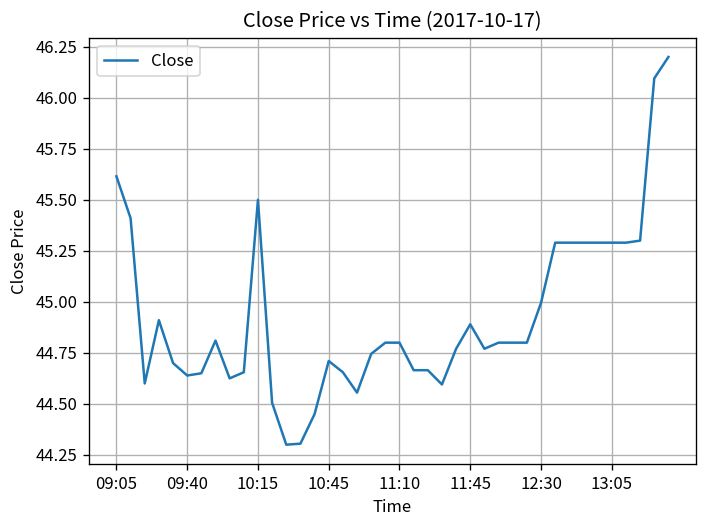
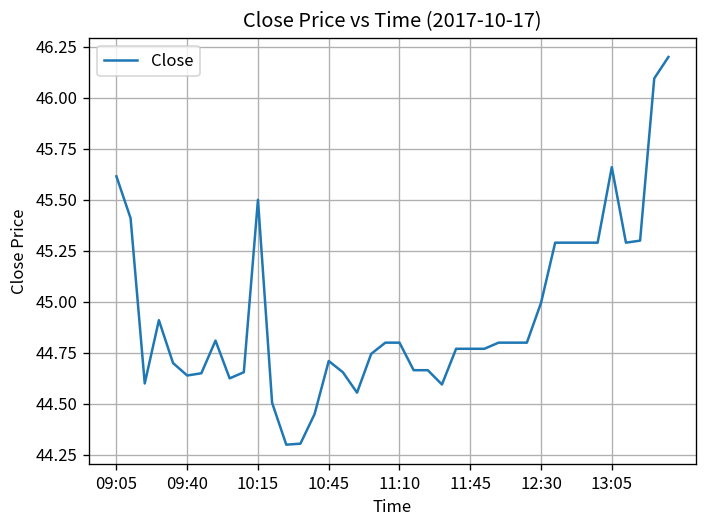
11:45: 44.89 -> 44.77
13:05: 45.29 -> 45.66
